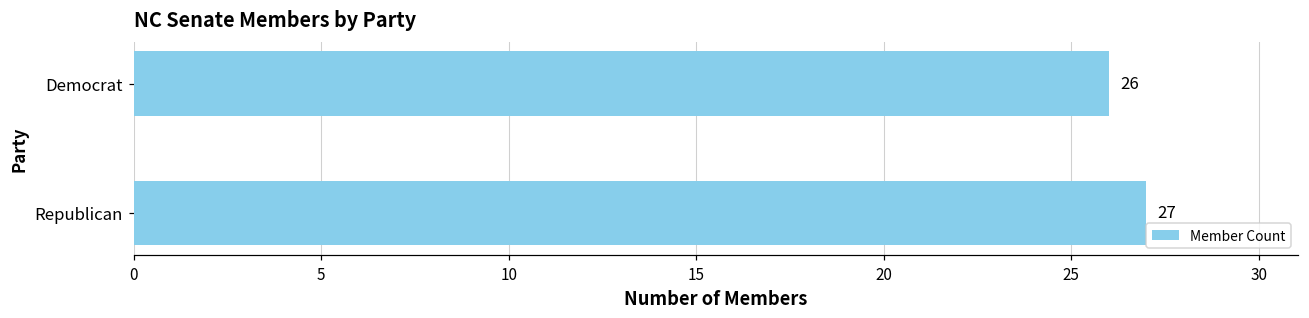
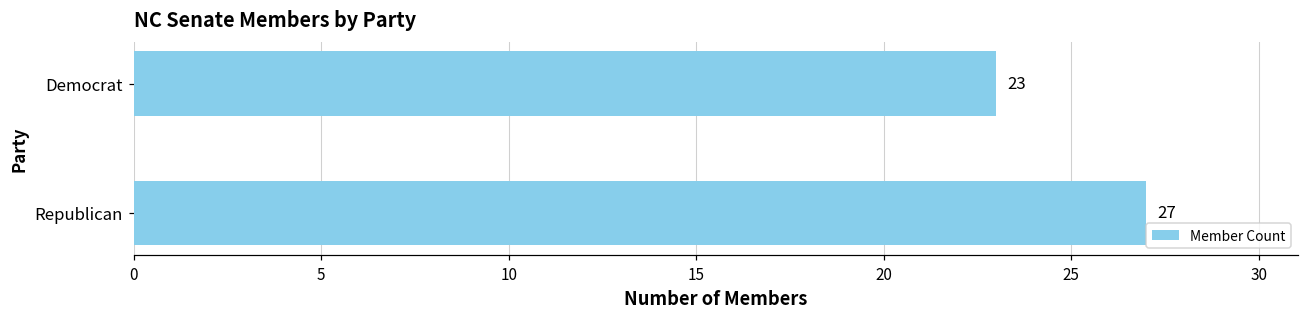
Democrat: 26 -> 23
